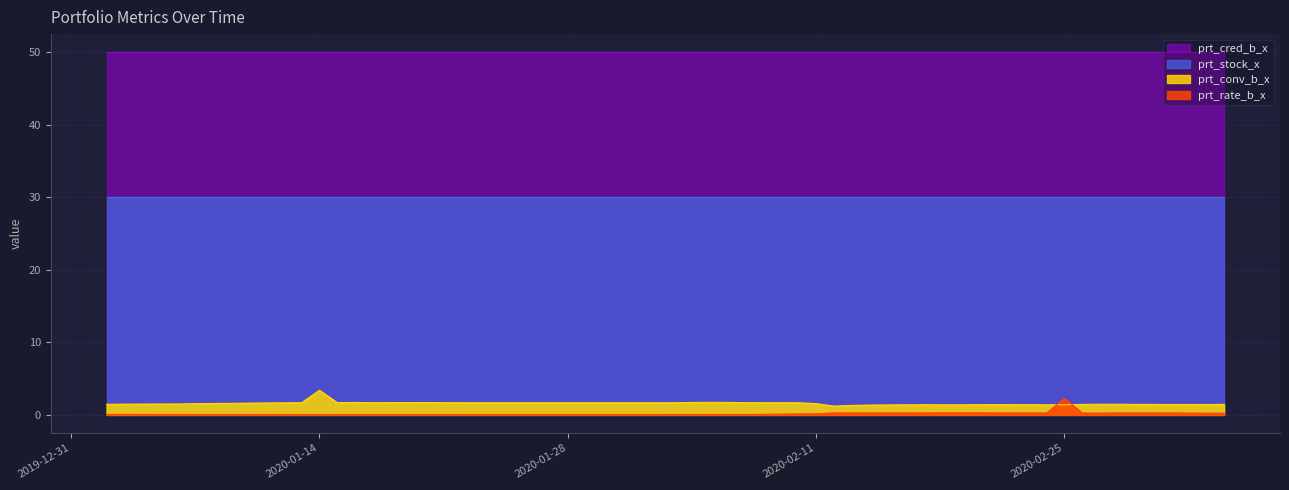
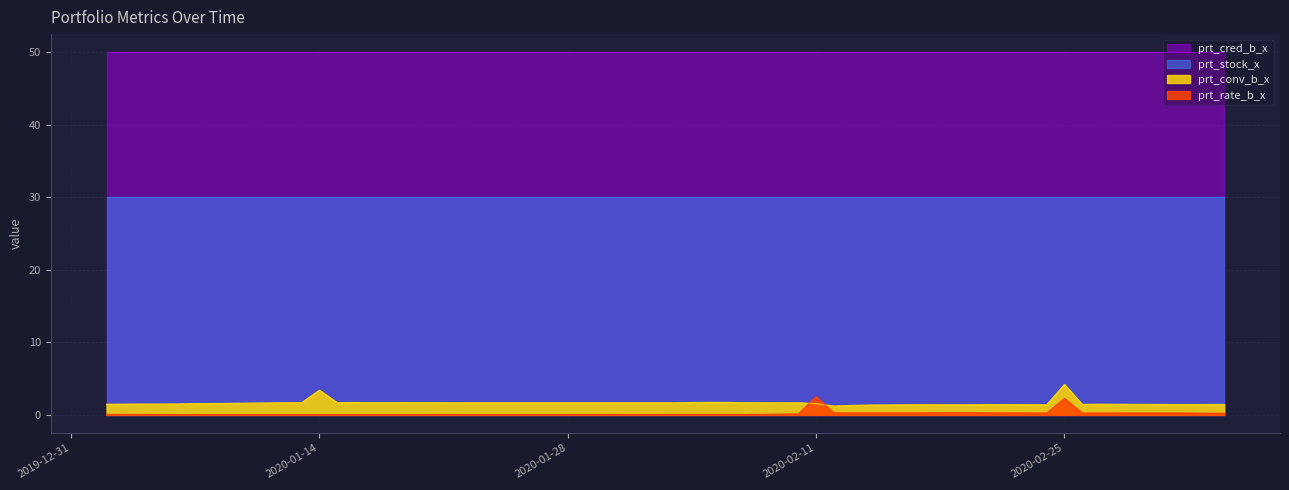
prt_rate_b_x, 2020-02-11: 0 -> 3
prt_conv_b_x, 2020-02-25: 1 -> 4
